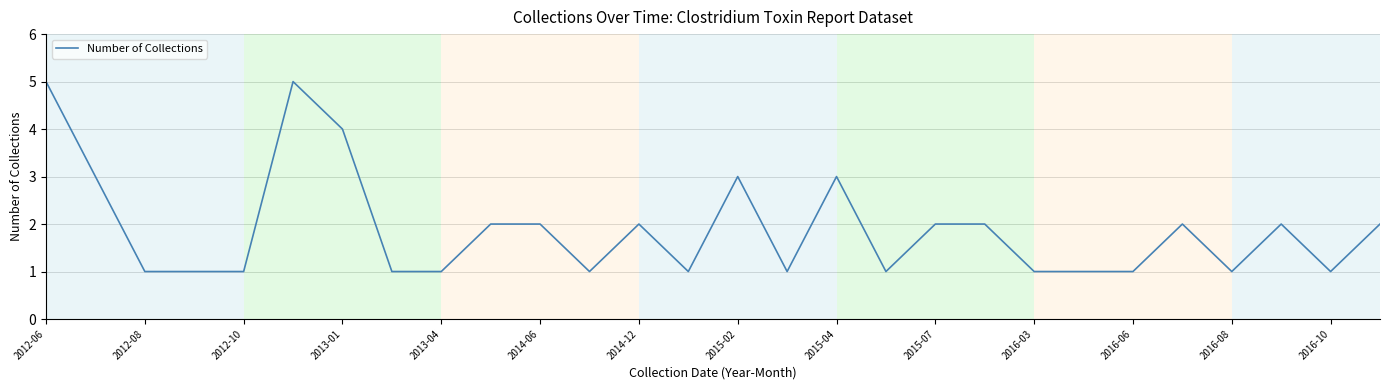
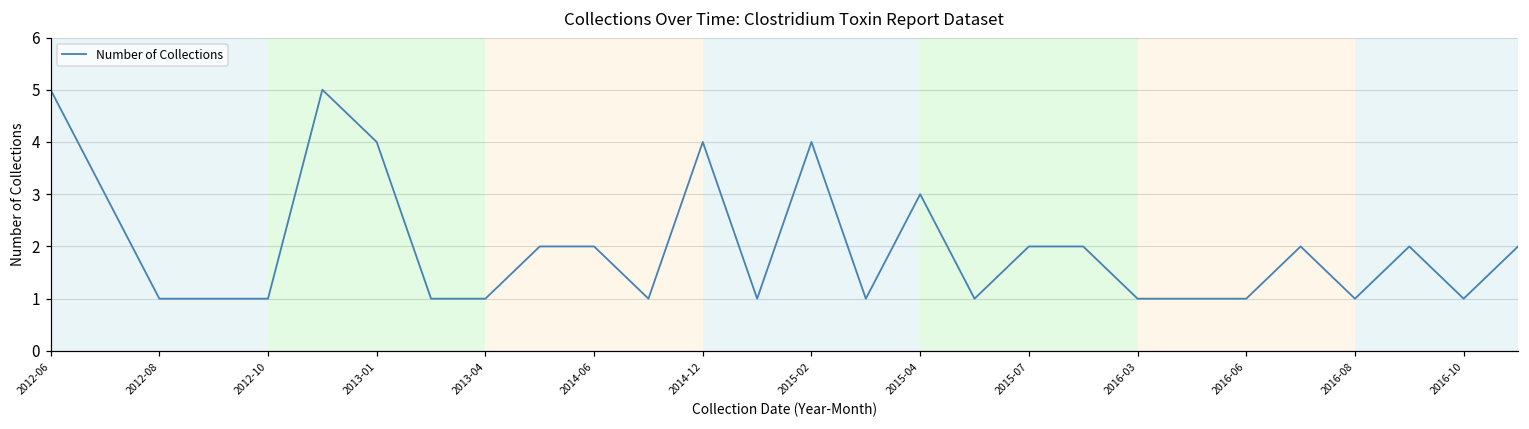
2014-12: 2 -> 4
2015-02: 3 -> 4
